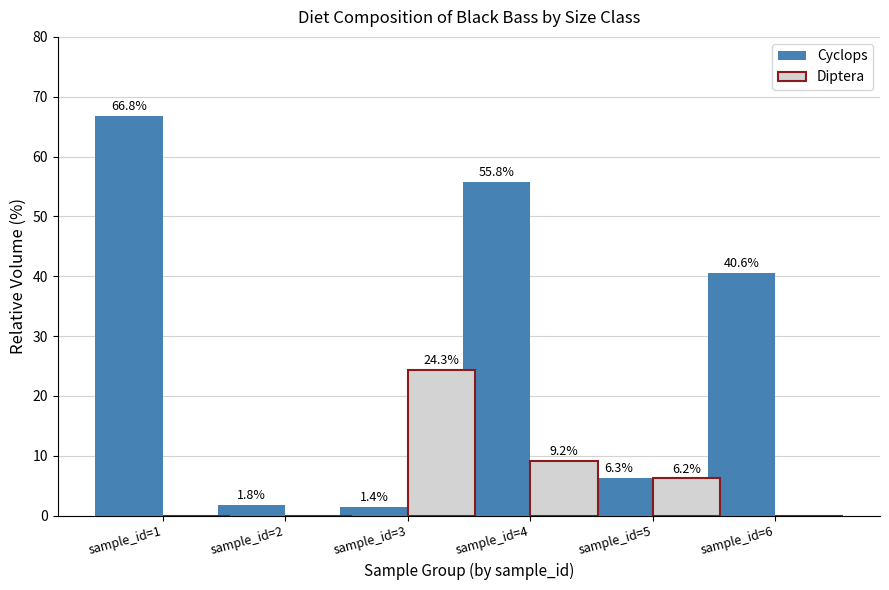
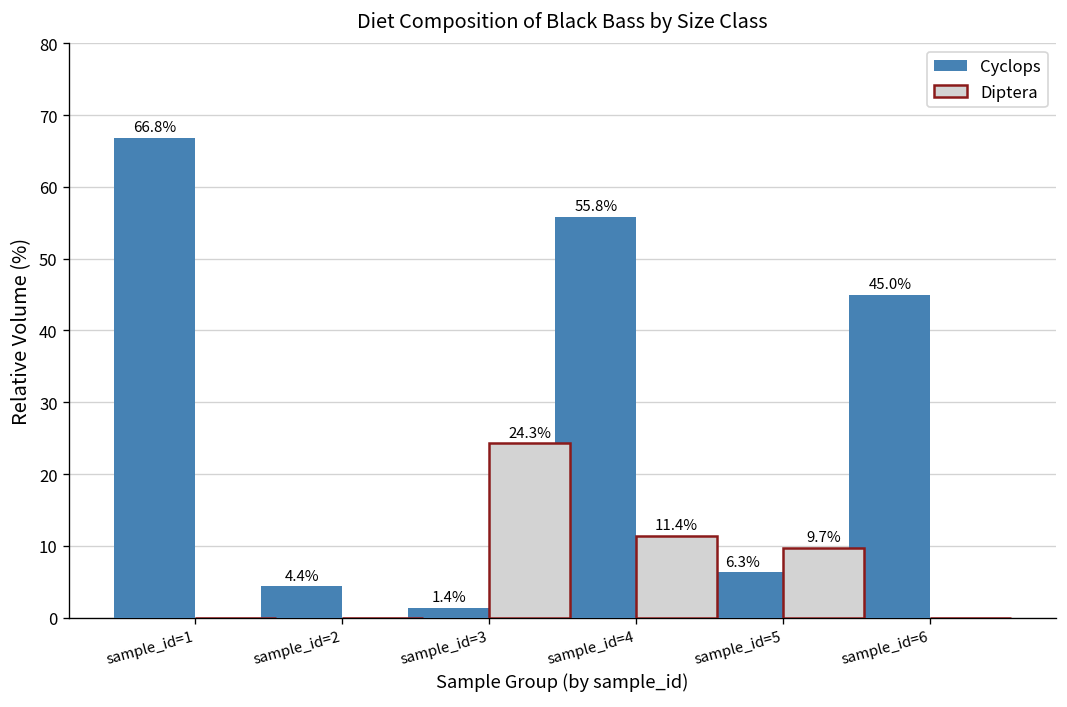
Cyclops, sample_id=2: 1.8% -> 4.4%
Diptera, sample_id=4: 9.2% -> 11.4%
Diptera, sample_id=5: 6.2% -> 9.7%
Cyclops, sample_id=6: 40.6% -> 45.0%
